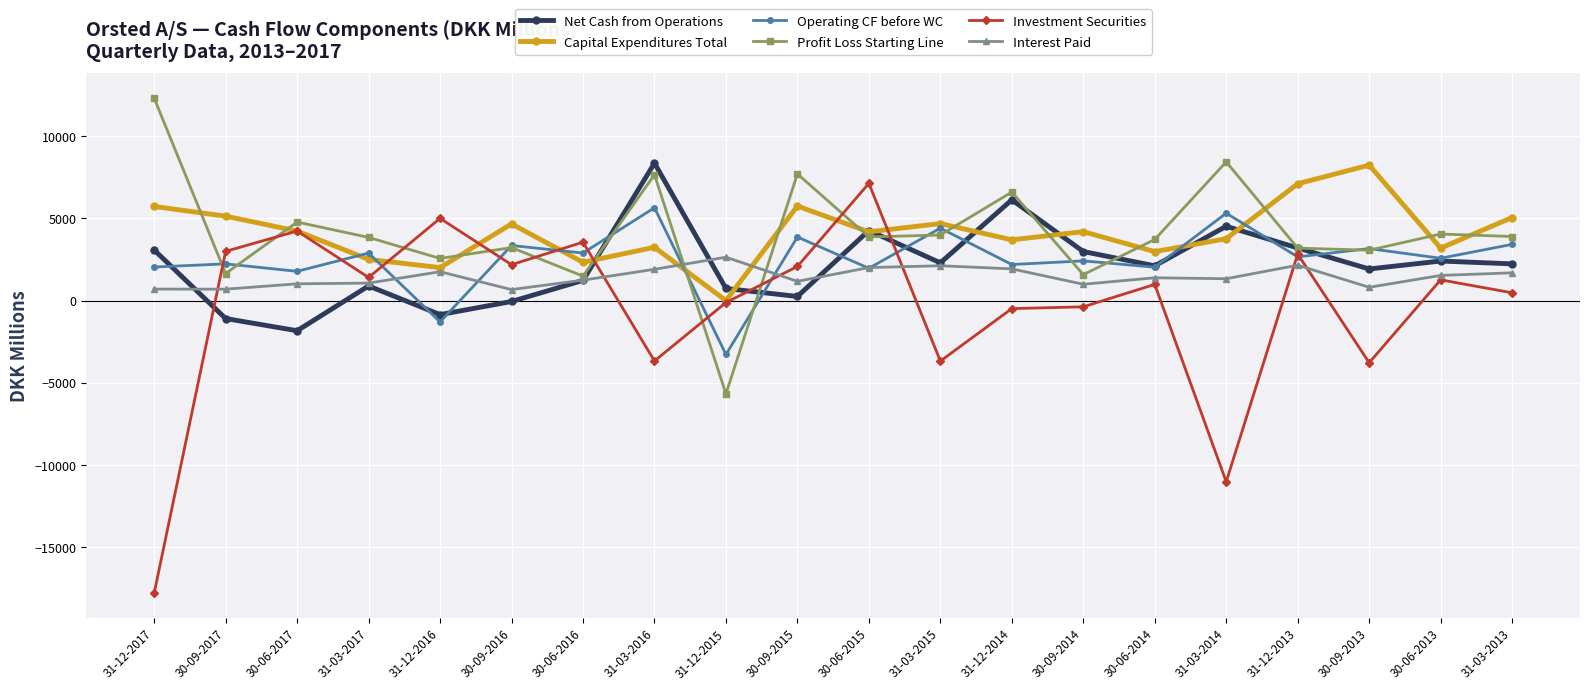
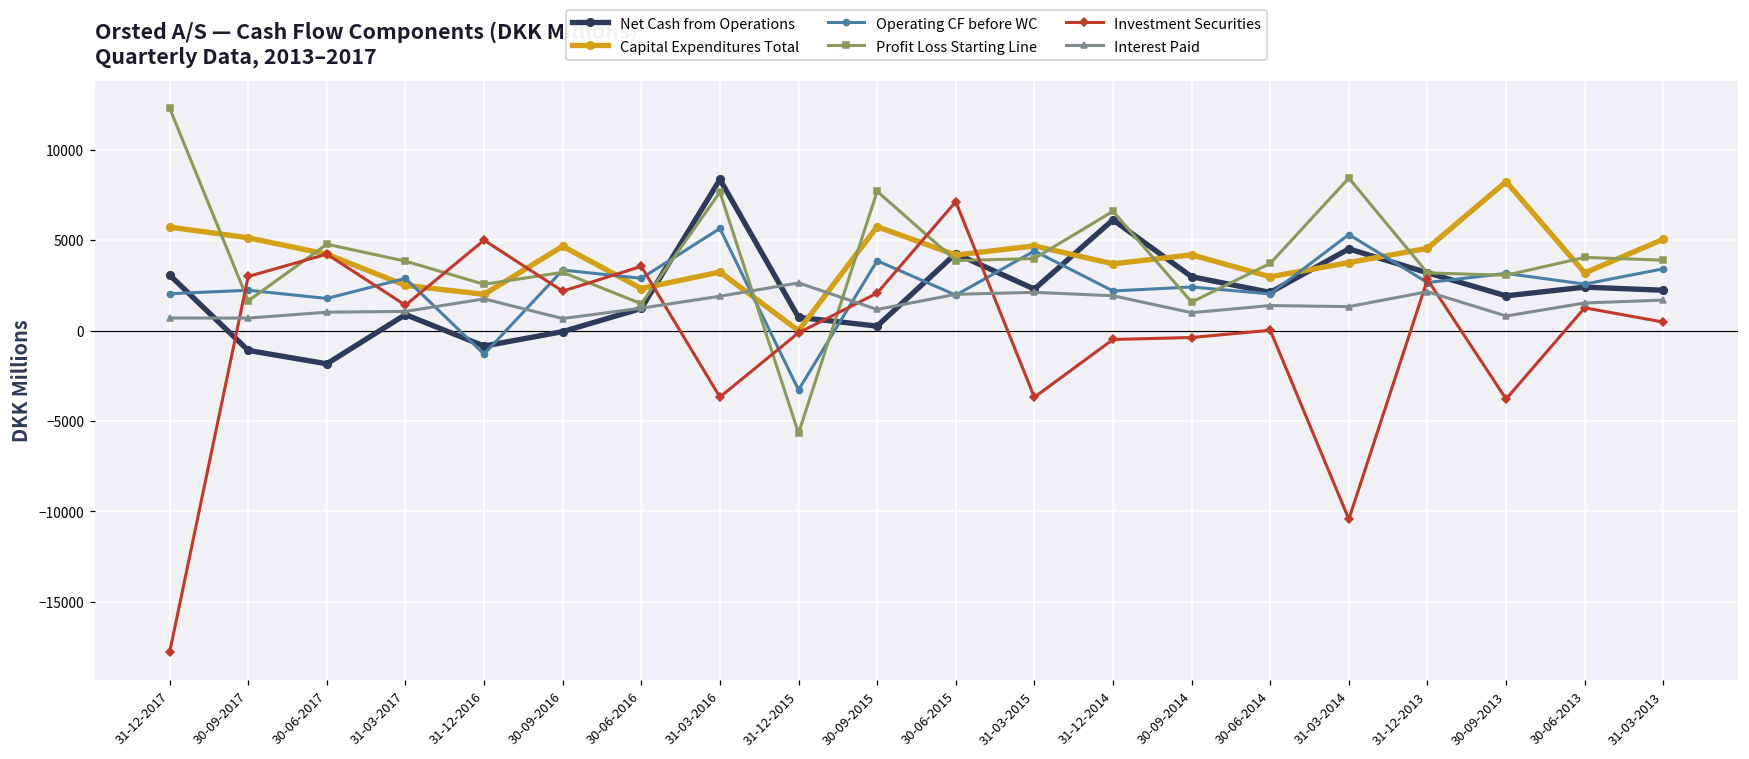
Investment Securities, 30-06-2014: 1000 -> 0
Investment Securities, 31-03-2014: -11000 -> -10400
Capital Expenditures Total, 31-12-2013: 7100 -> 4600
